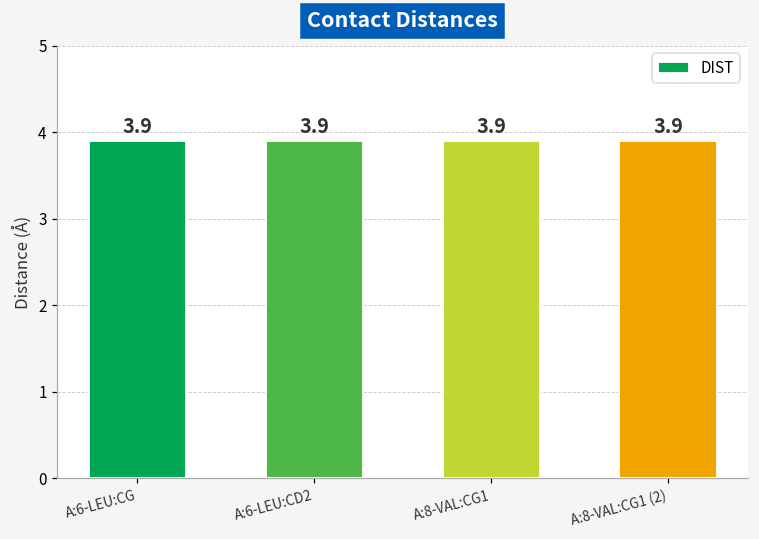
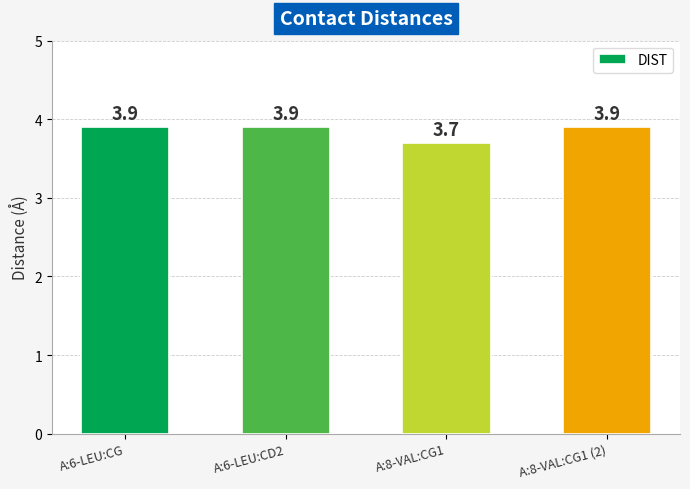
A:8-VAL:CG1: 3.9 -> 3.7
